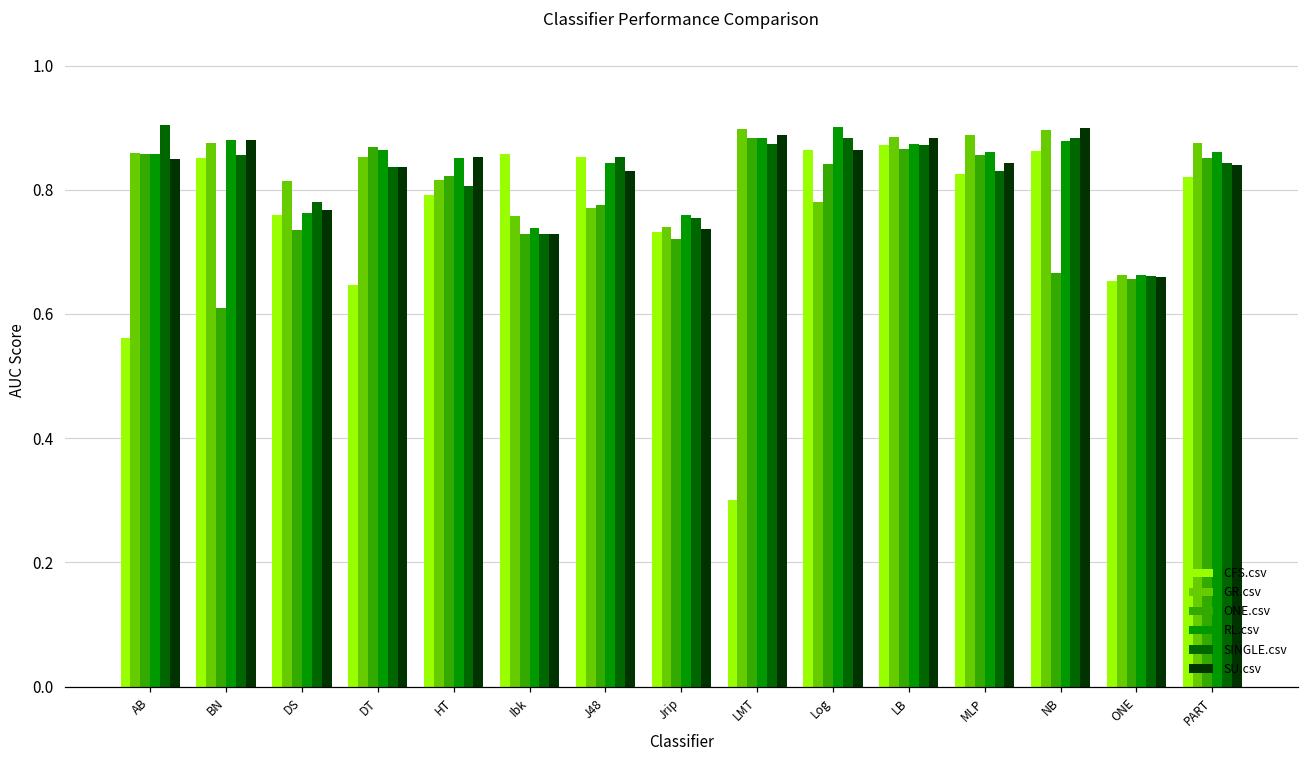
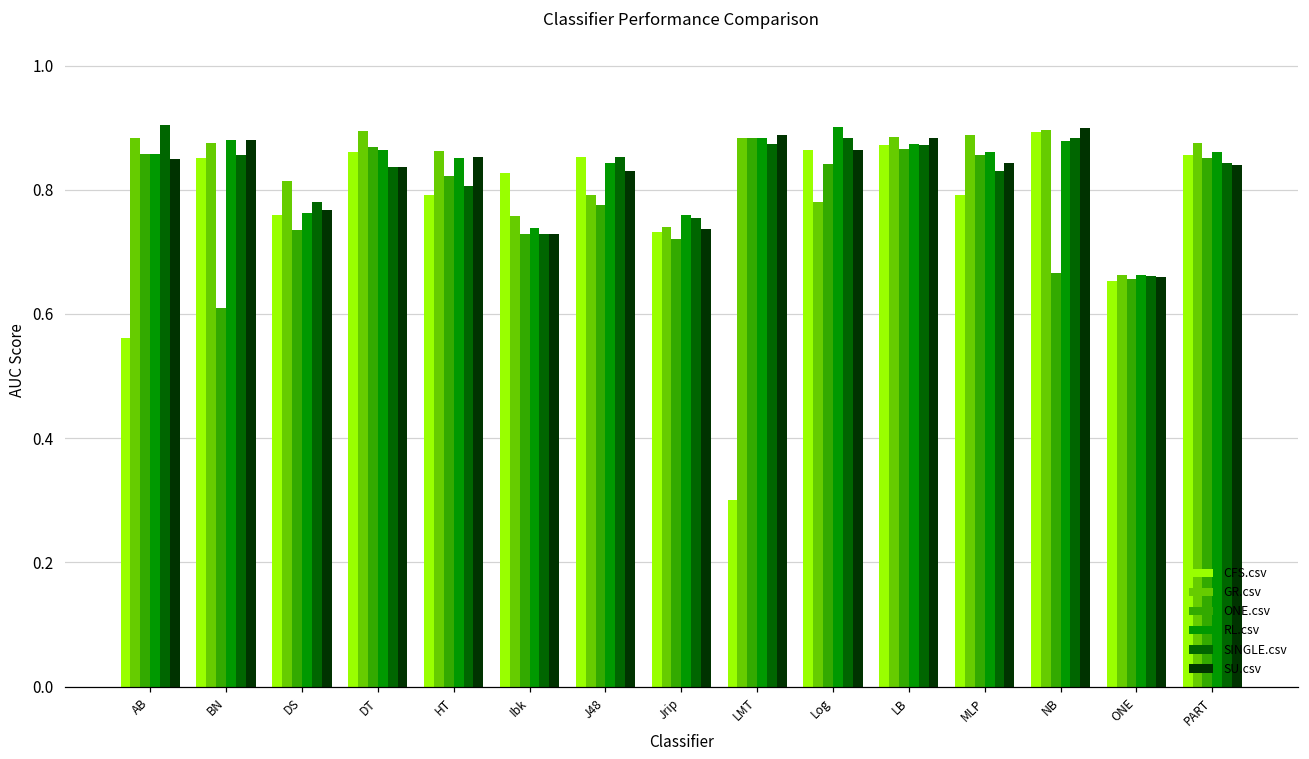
GR.csv, AB: 0.86 -> 0.88
CFS.csv, DT: 0.65 -> 0.86
GR.csv, DT: 0.85 -> 0.89
GR.csv, HT: 0.82 -> 0.86
CFS.csv, Ibk: 0.86 -> 0.83
GR.csv, J48: 0.77 -> 0.79
GR.csv, LMT: 0.90 -> 0.88
CFS.csv, MLP: 0.83 -> 0.79
CFS.csv, NB: 0.86 -> 0.89
CFS.csv, PART: 0.82 -> 0.86
